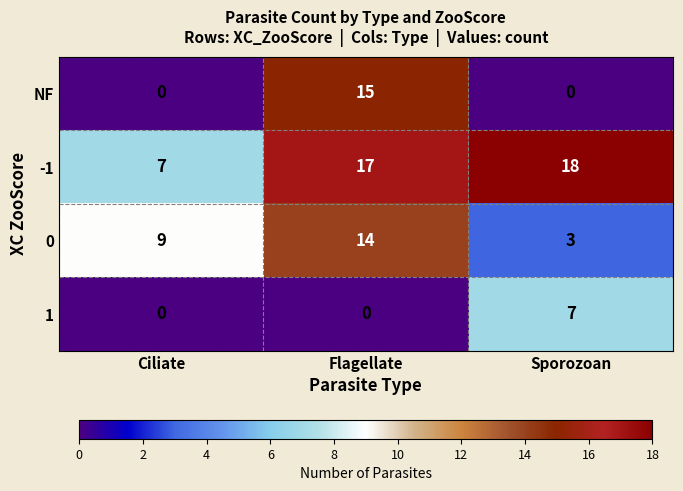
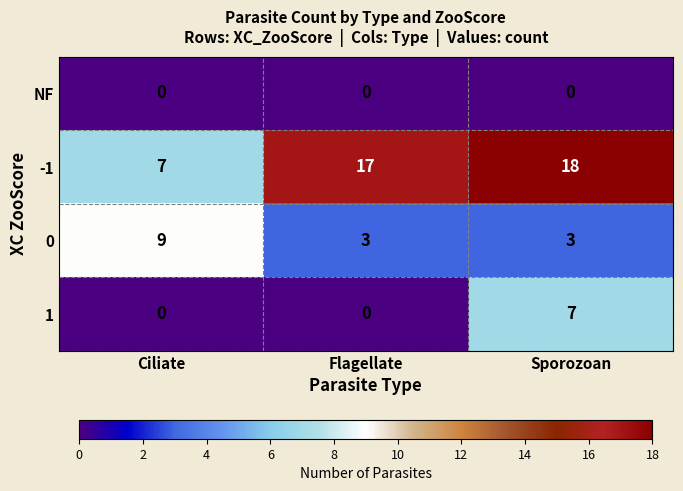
NF, Flagellate: 15 -> 0
0, Flagellate: 14 -> 3
